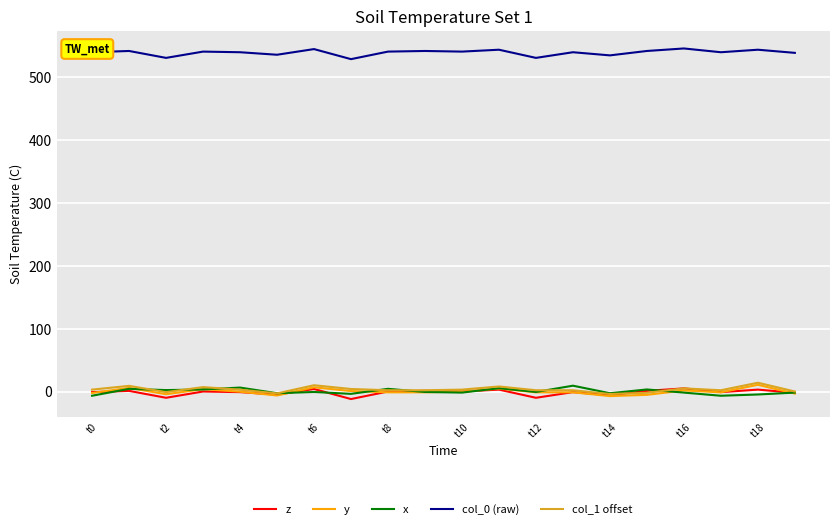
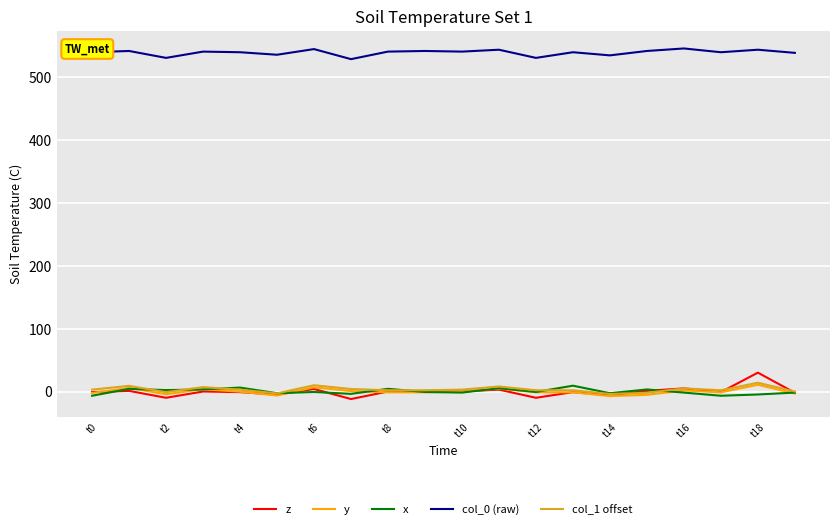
z, t18: 0 -> 30
